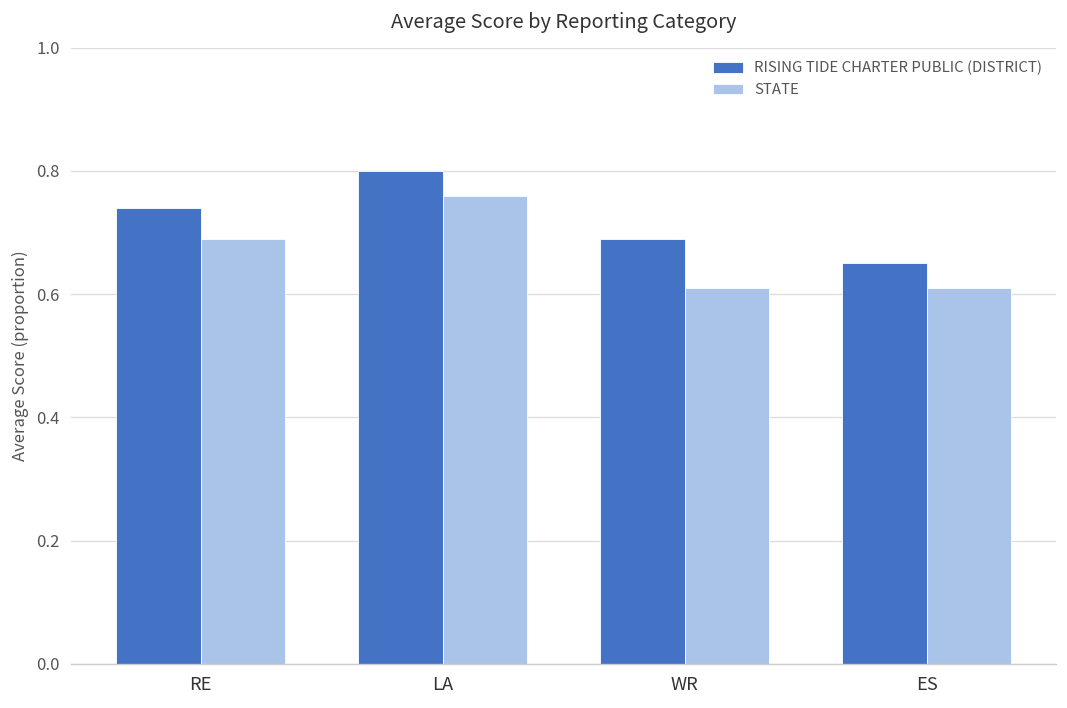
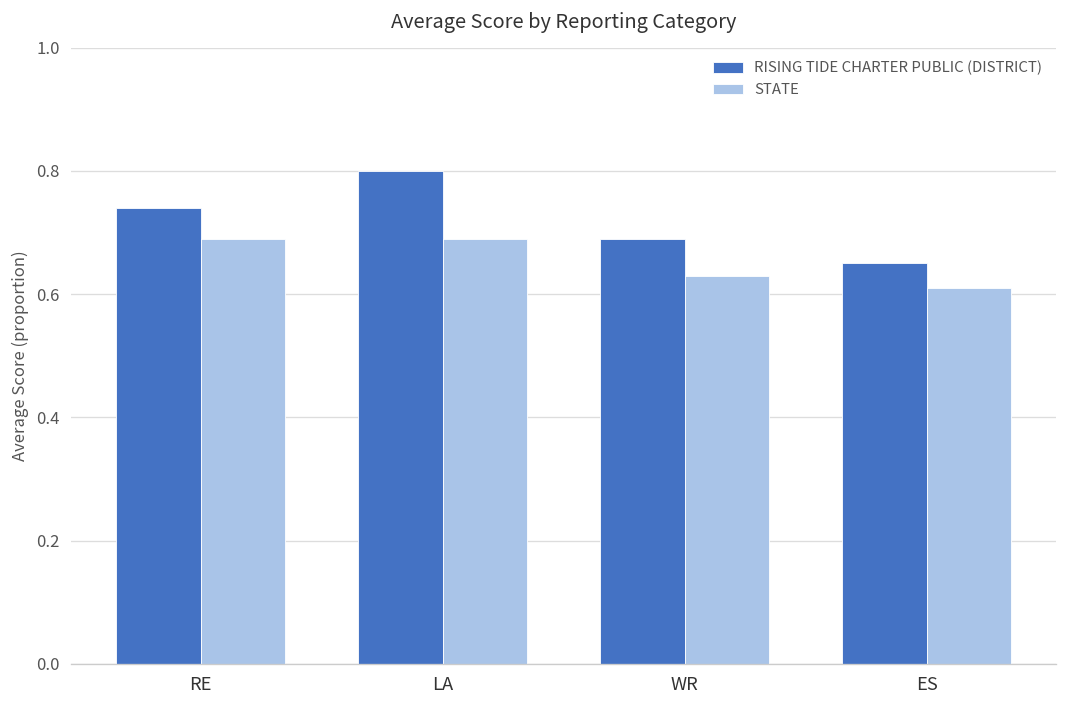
STATE, LA: 0.76 -> 0.69
STATE, WR: 0.61 -> 0.63
